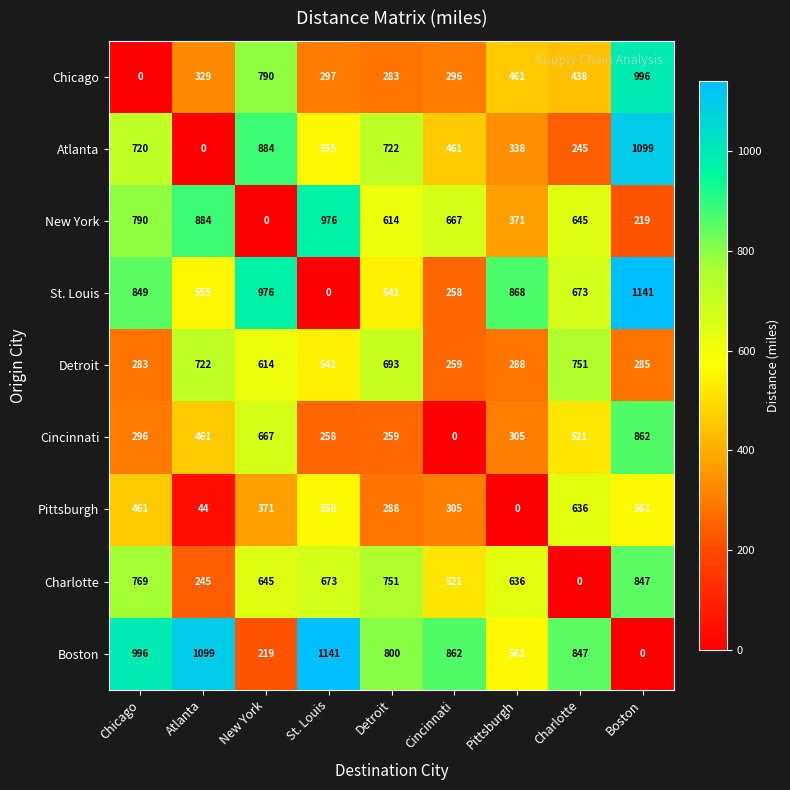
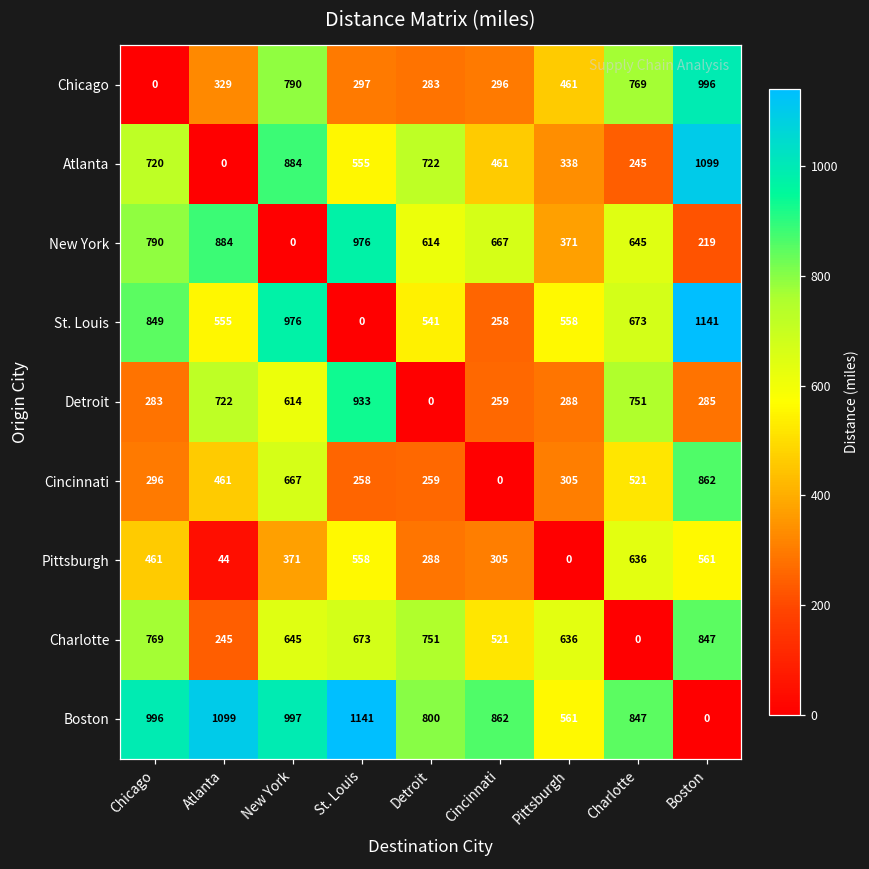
Chicago, Charlotte: 438 -> 769
St. Louis, Pittsburgh: 868 -> 558
Detroit, St. Louis: 541 -> 933
Detroit, Detroit: 693 -> 0
Boston, New York: 219 -> 997
